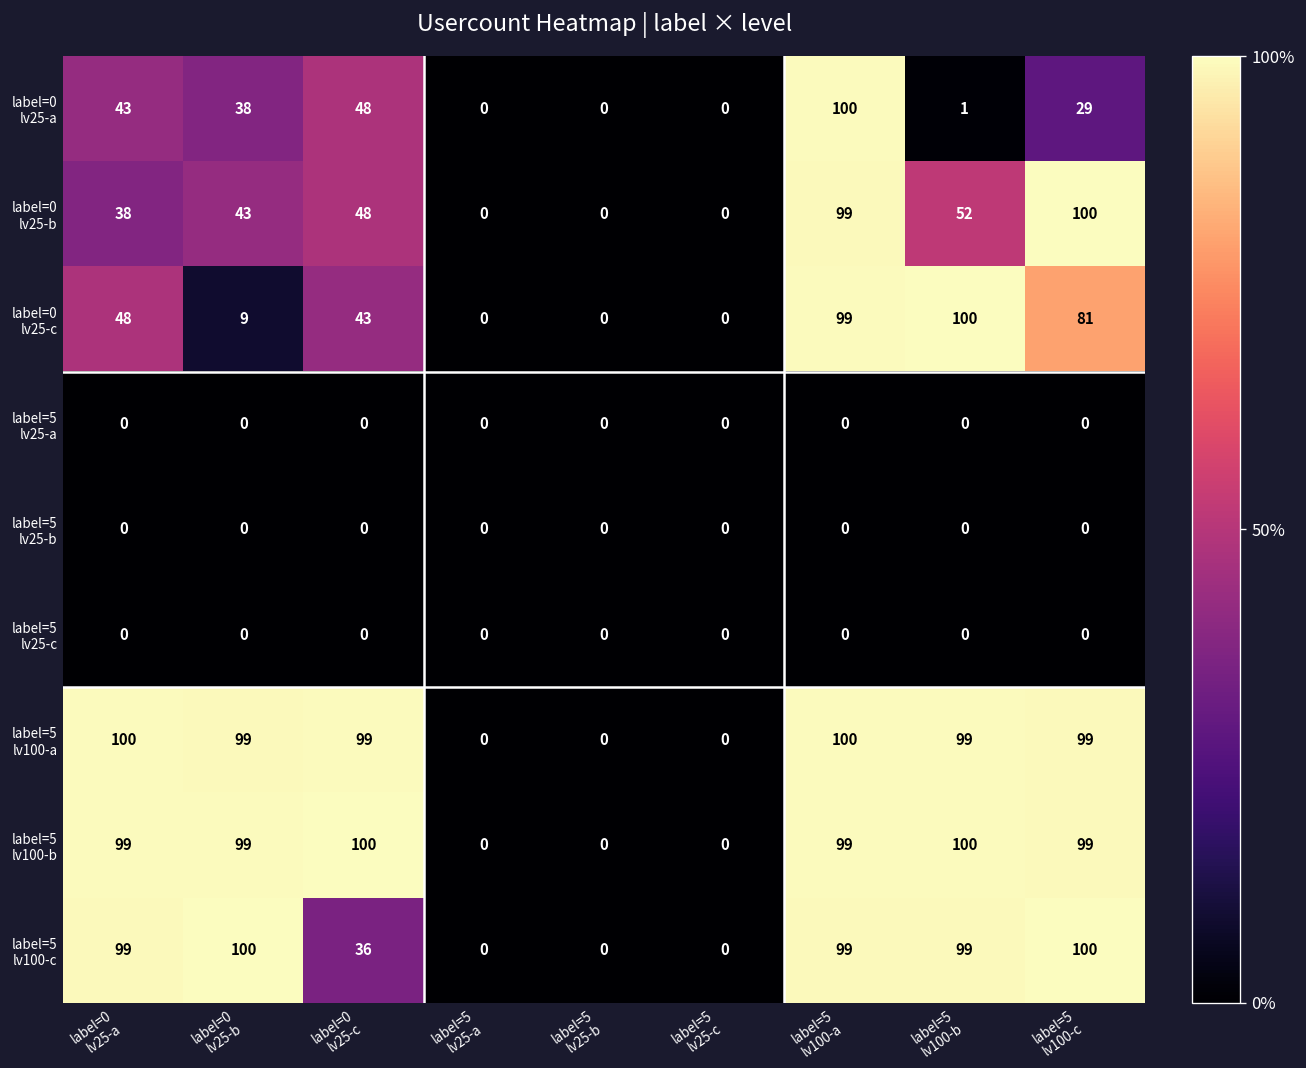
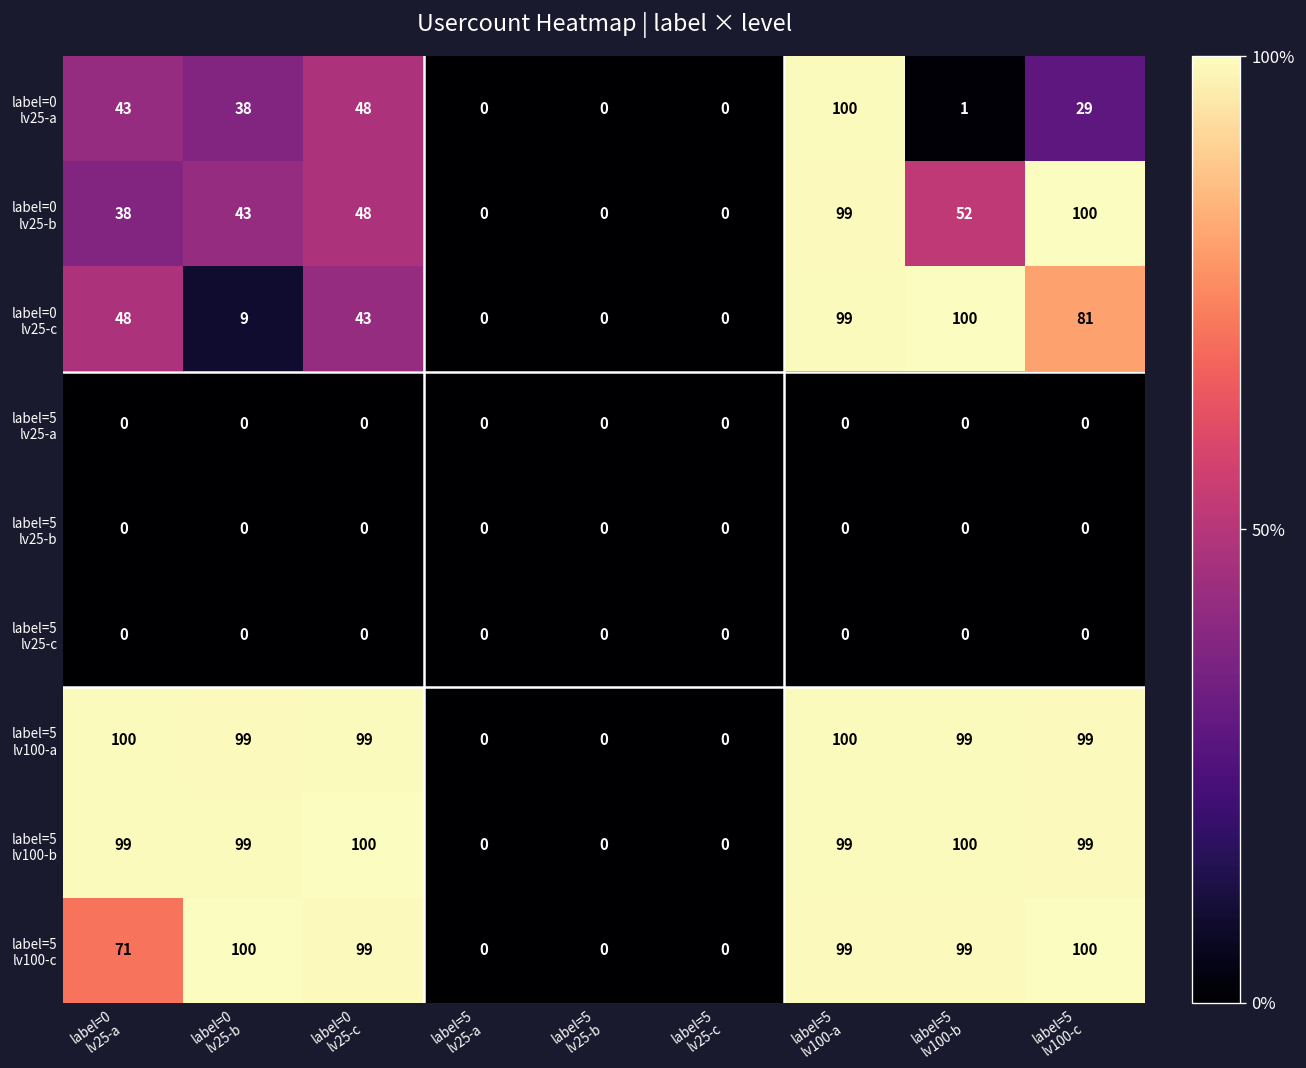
label=5 lv100-c, label=0 lv25-a: 99 -> 71
label=5 lv100-c, label=0 lv25-c: 36 -> 99
